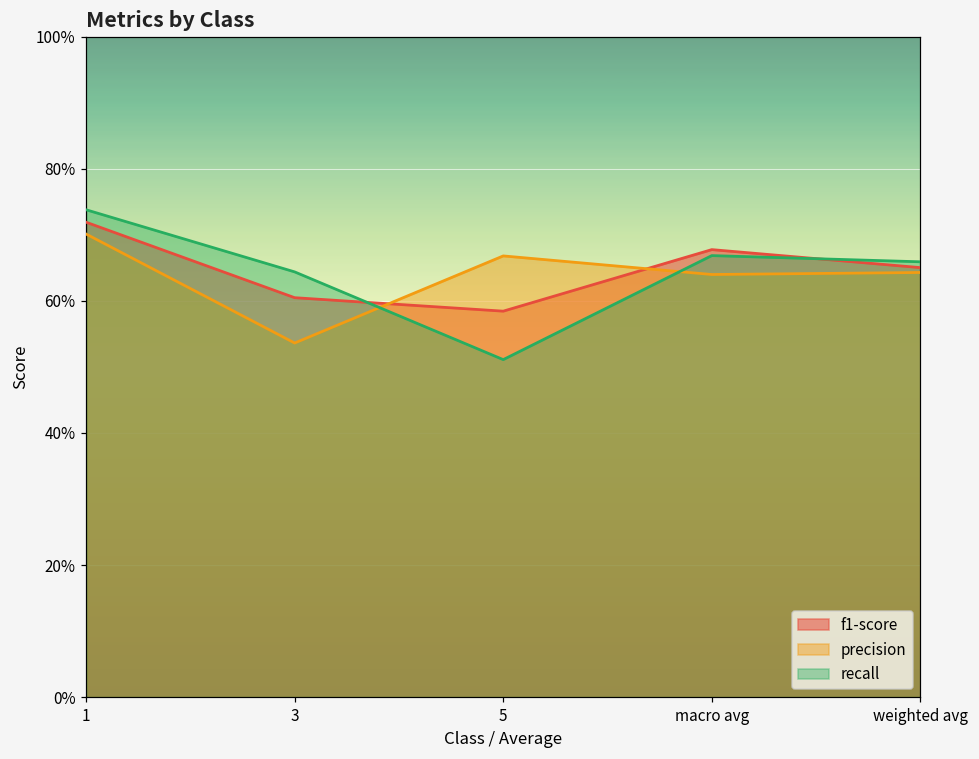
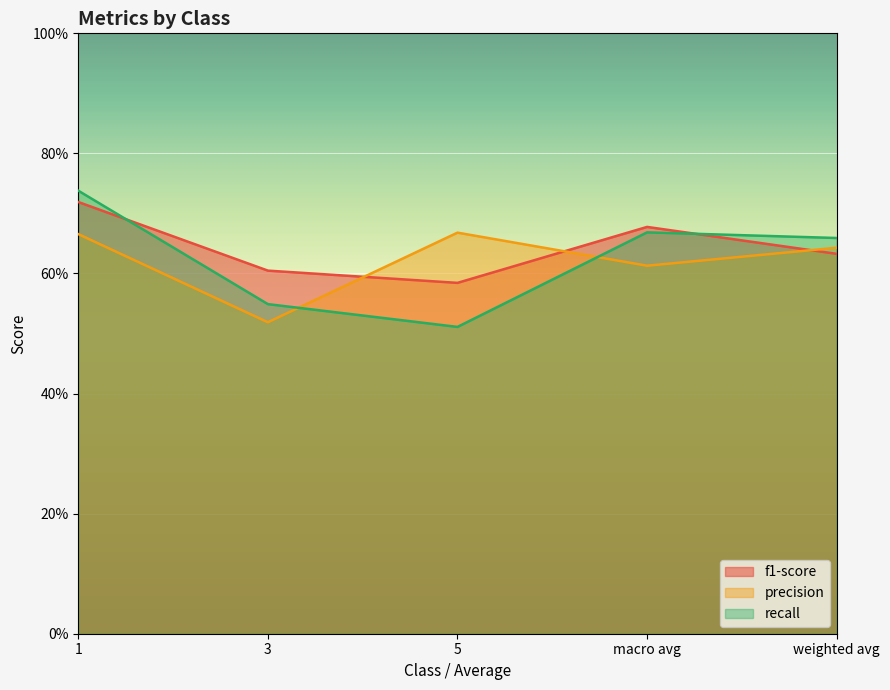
precision, 1: 70% -> 67%
precision, 3: 54% -> 52%
recall, 3: 64% -> 55%
precision, macro avg: 64% -> 61%
f1-score, weighted avg: 65% -> 63%
